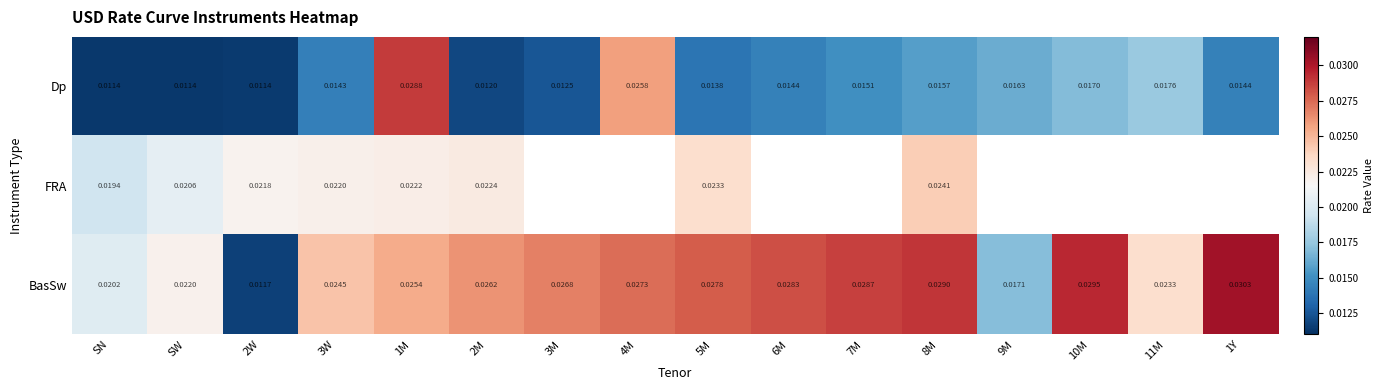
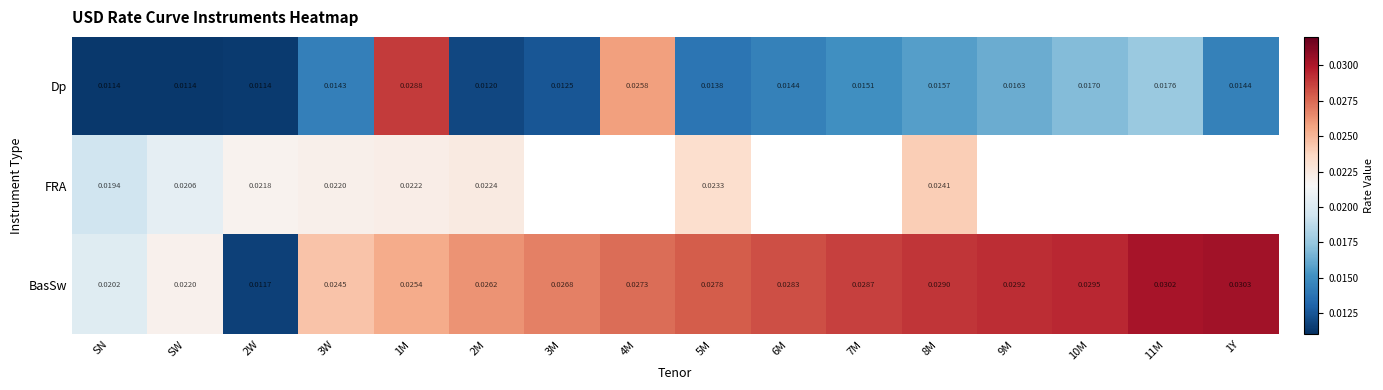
BasSw, 9M: 0.0171 -> 0.0292
BasSw, 11M: 0.0233 -> 0.0302
